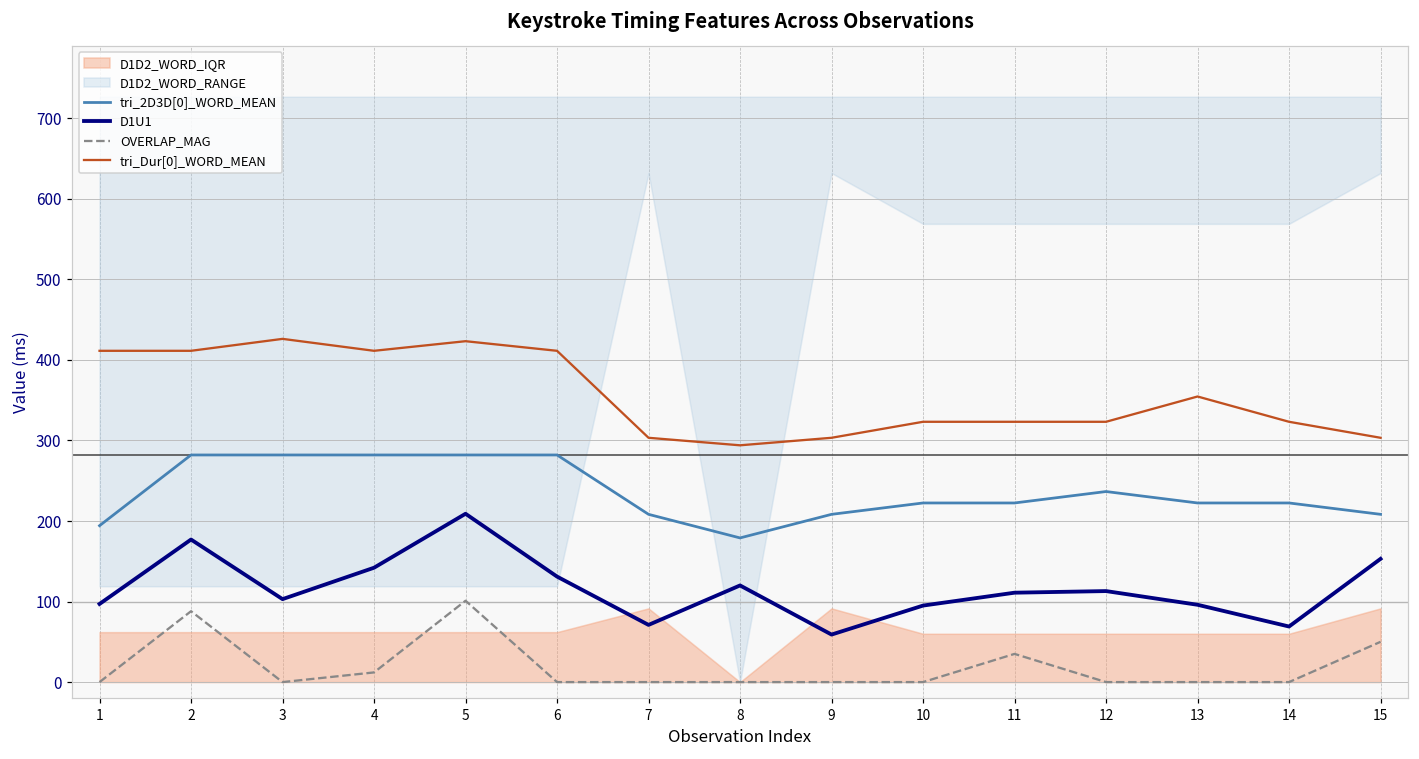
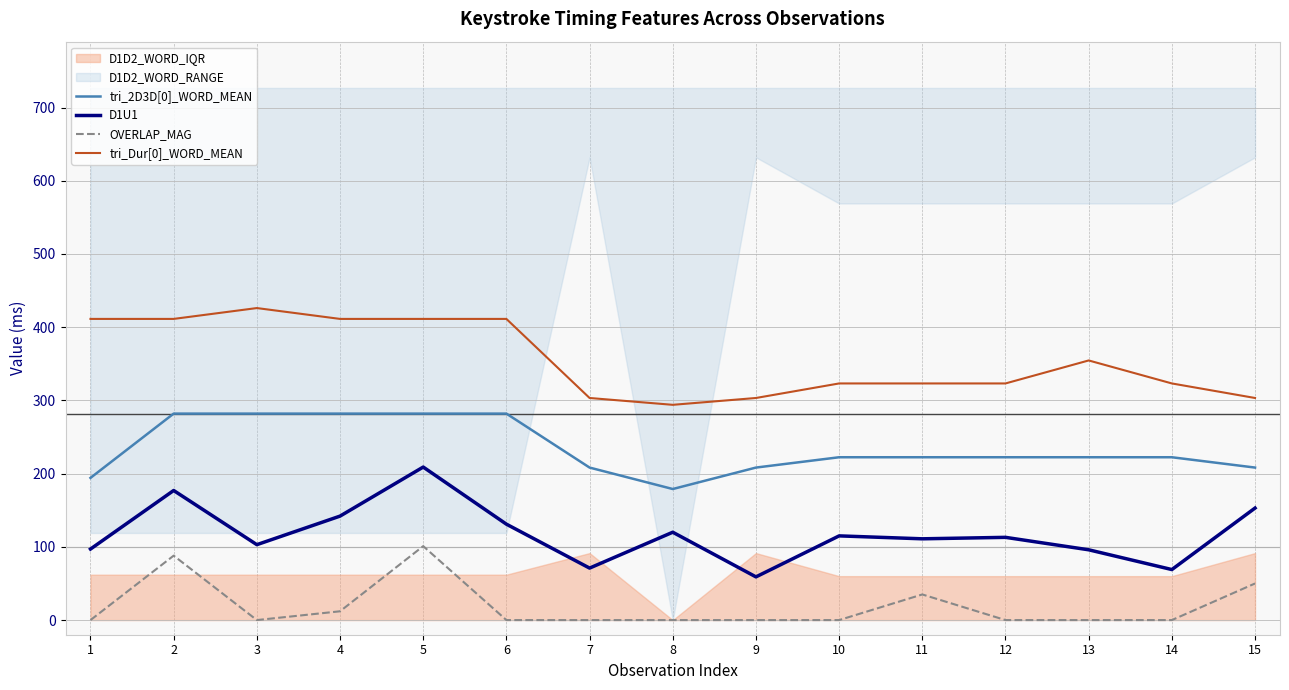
tri_Dur[0]_WORD_MEAN, 5: 420 -> 410
D1U1, 10: 100 -> 120
tri_2D3D[0]_WORD_MEAN, 12: 240 -> 220
